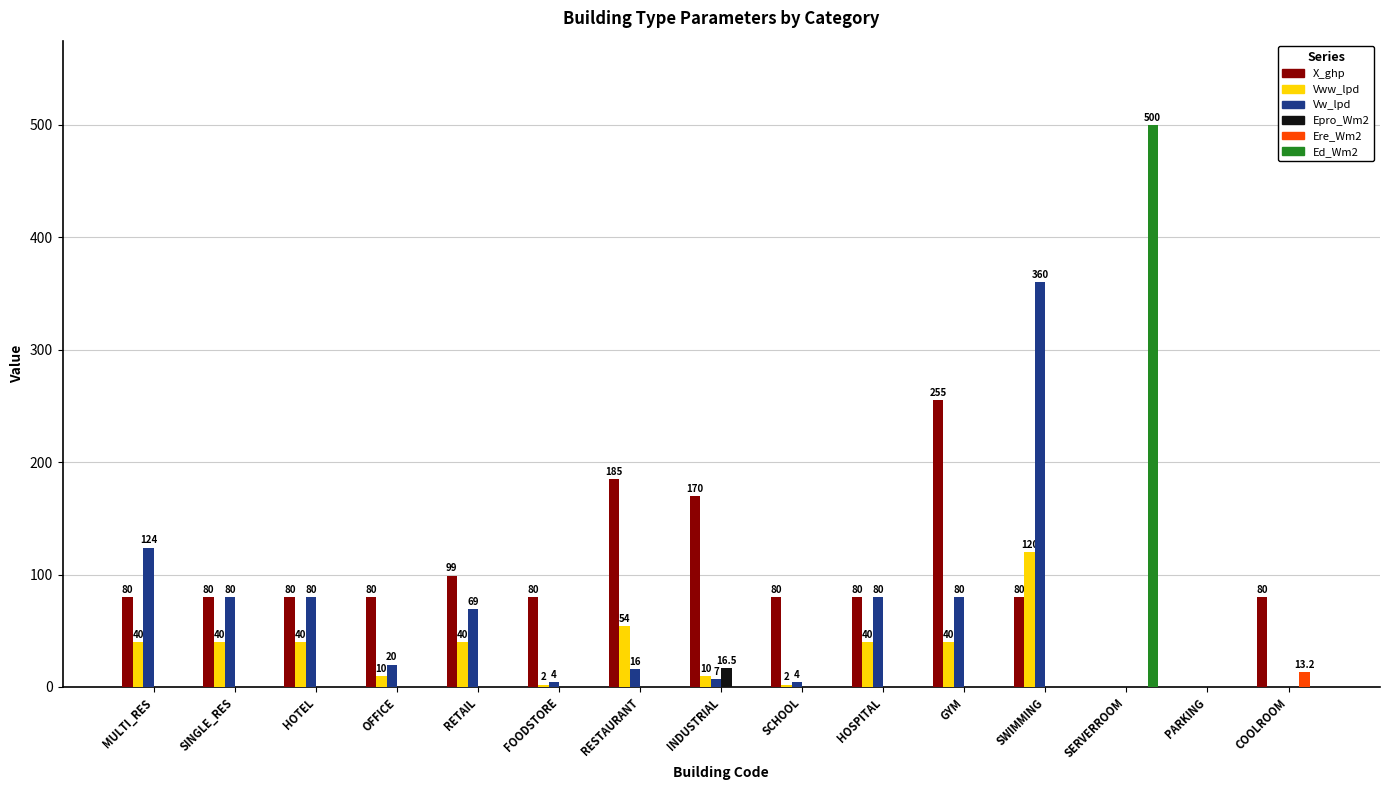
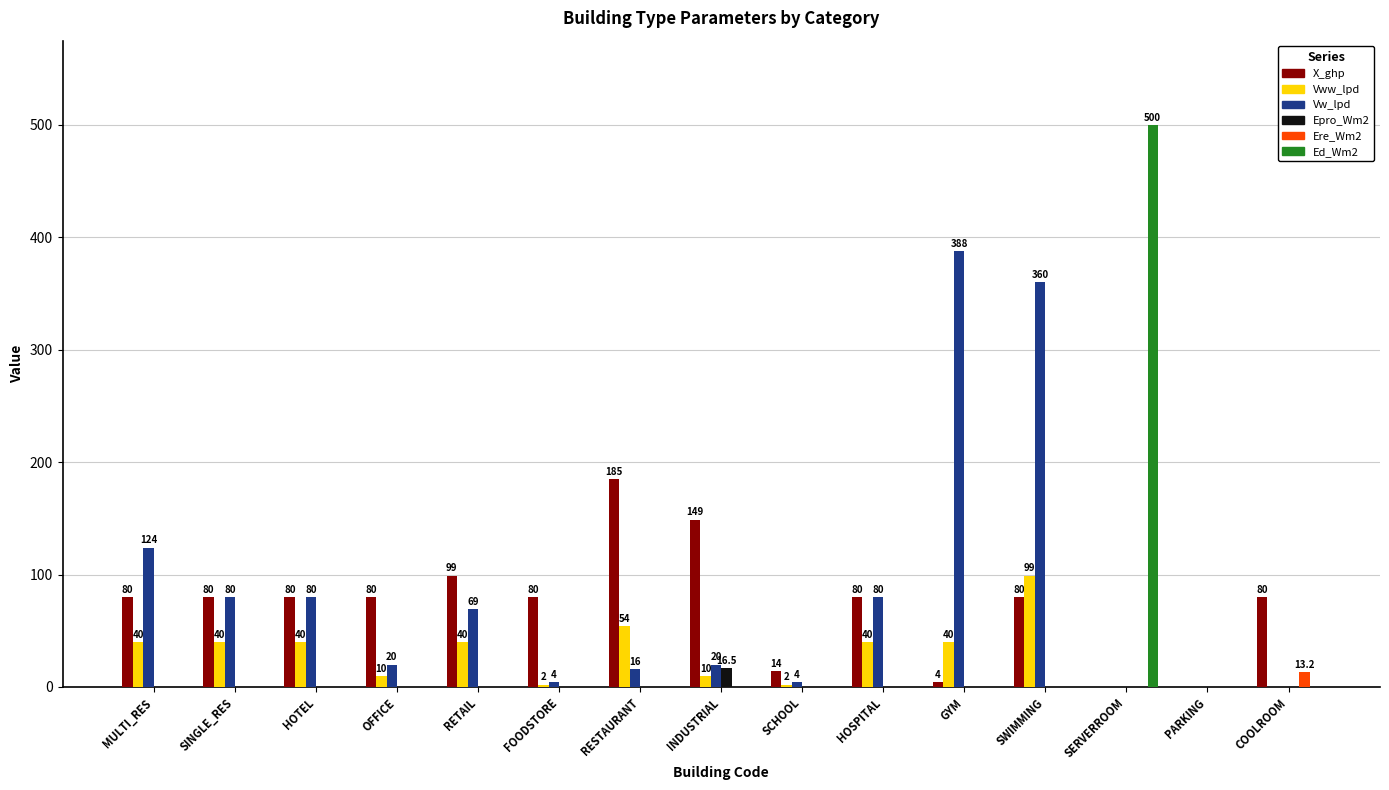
X_ghp, INDUSTRIAL: 170 -> 149
Vw_lpd, INDUSTRIAL: 7 -> 20
X_ghp, SCHOOL: 80 -> 14
X_ghp, GYM: 255 -> 4
Vw_lpd, GYM: 80 -> 388
Vww_lpd, SWIMMING: 120 -> 99
